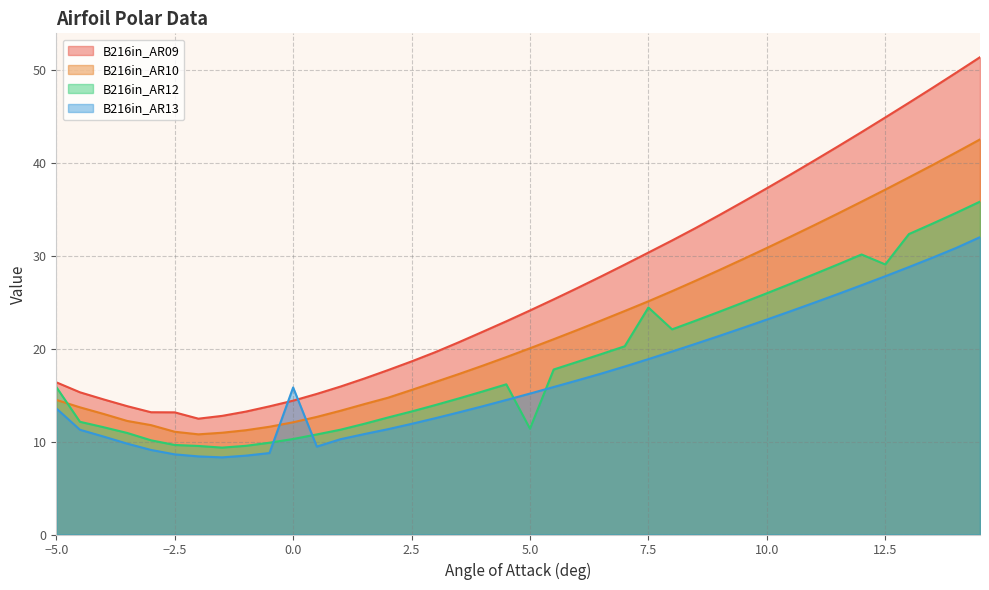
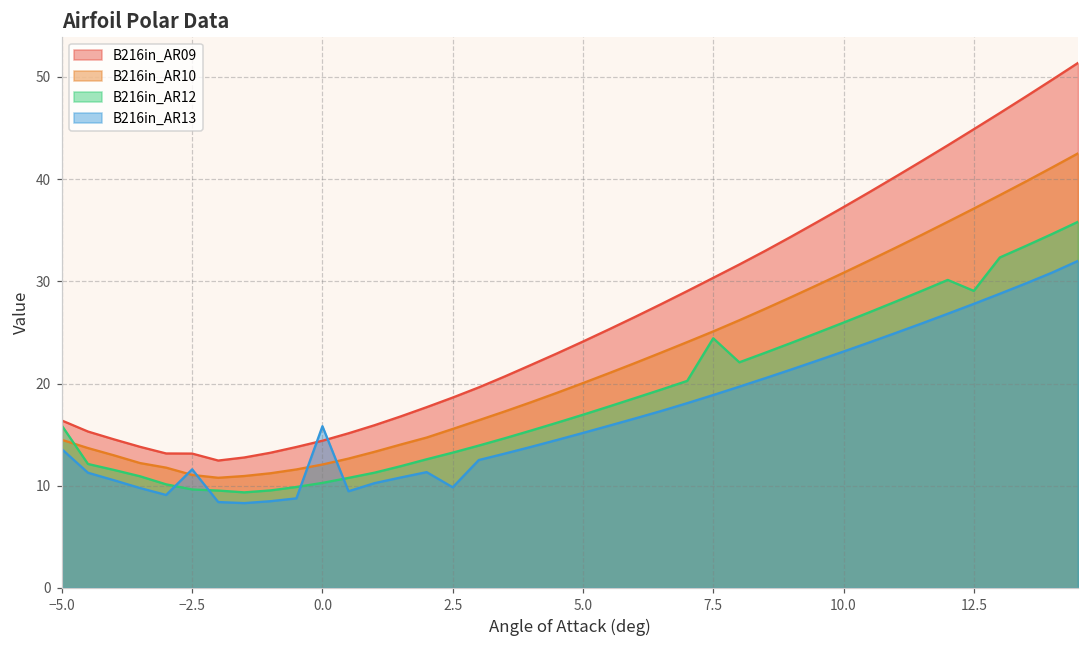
B216in_AR13, −2.5: 9 -> 12
B216in_AR13, 2.5: 12 -> 10
B216in_AR12, 5.0: 11 -> 17
